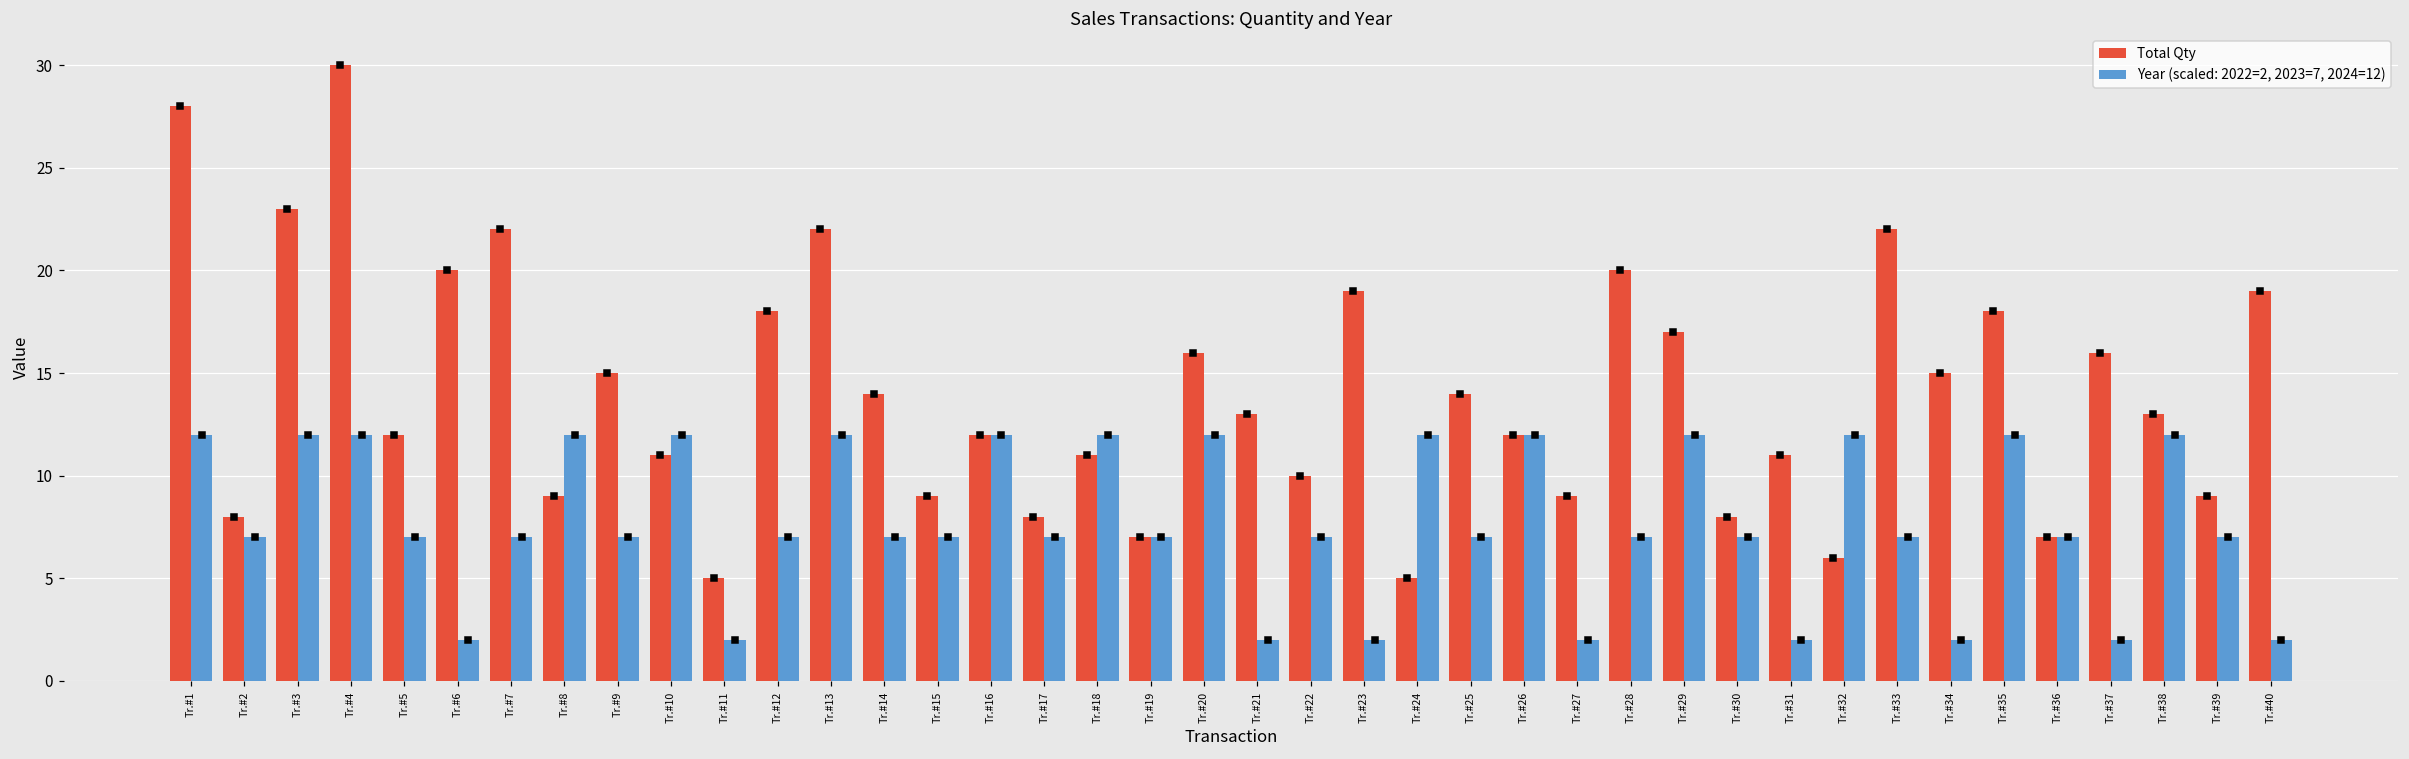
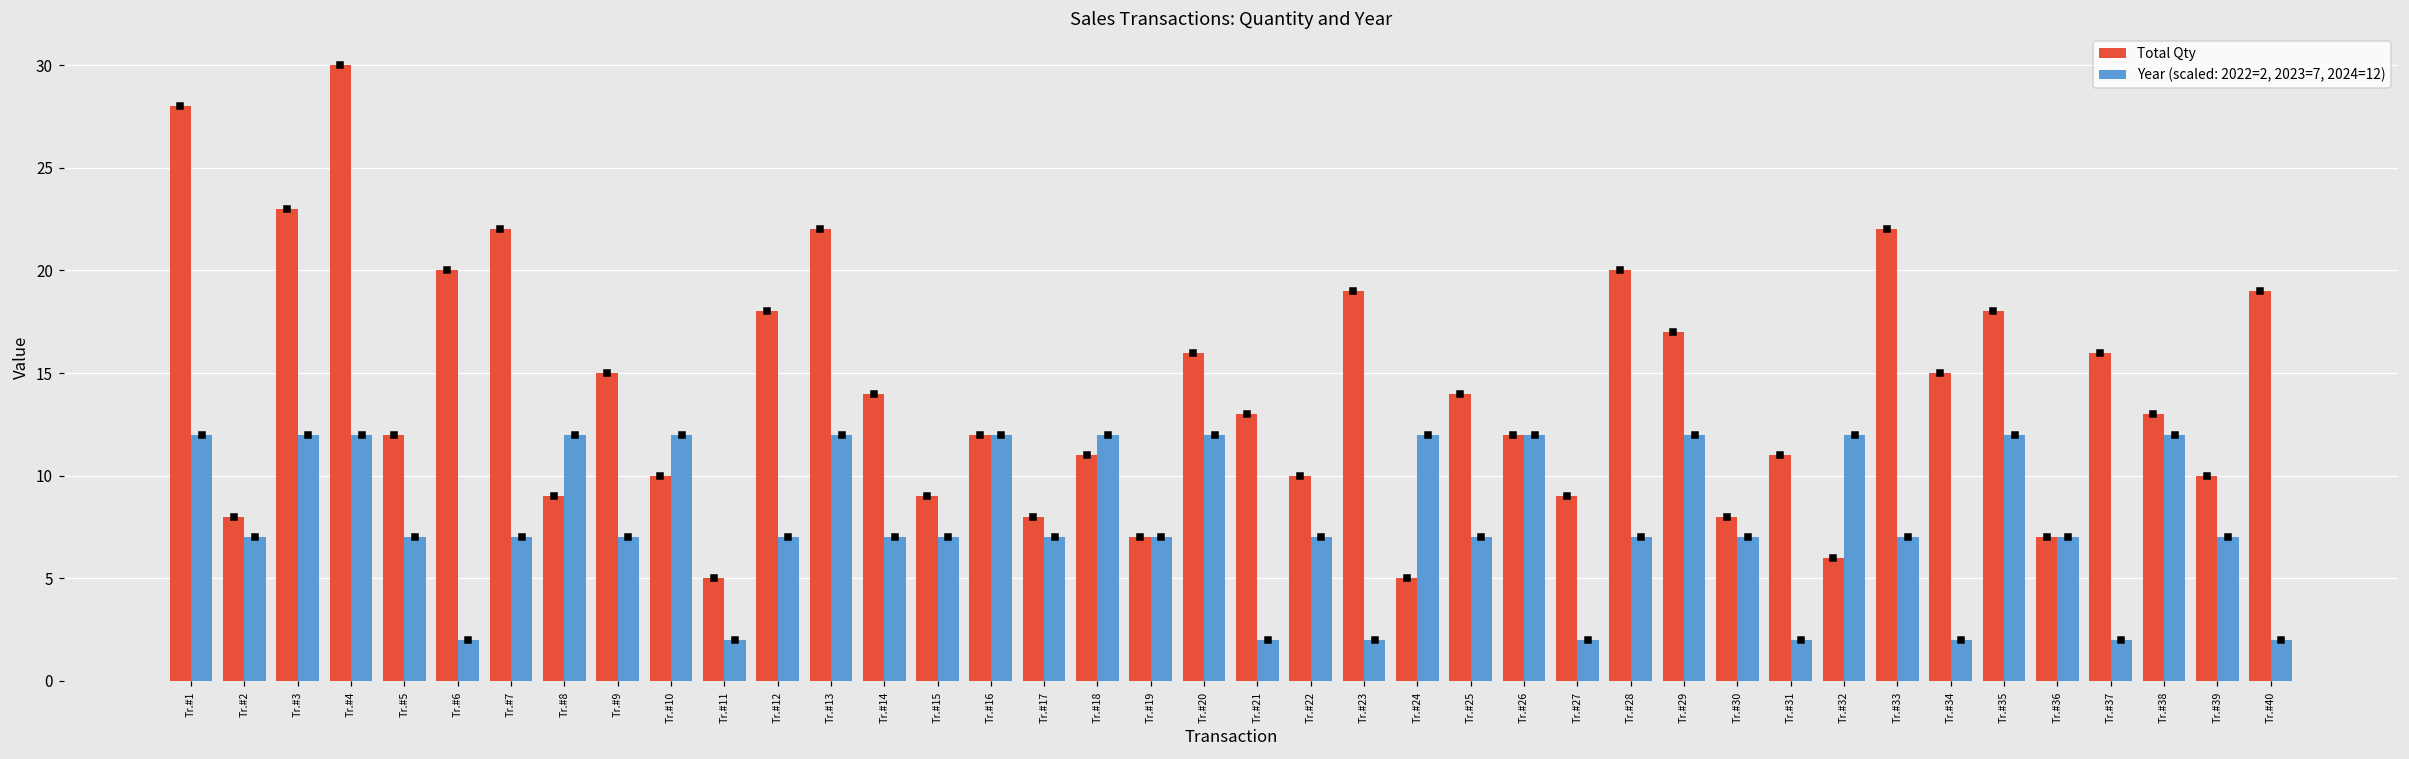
Total Qty, Tr.#10: 11 -> 10
Total Qty, Tr.#39: 9 -> 10
